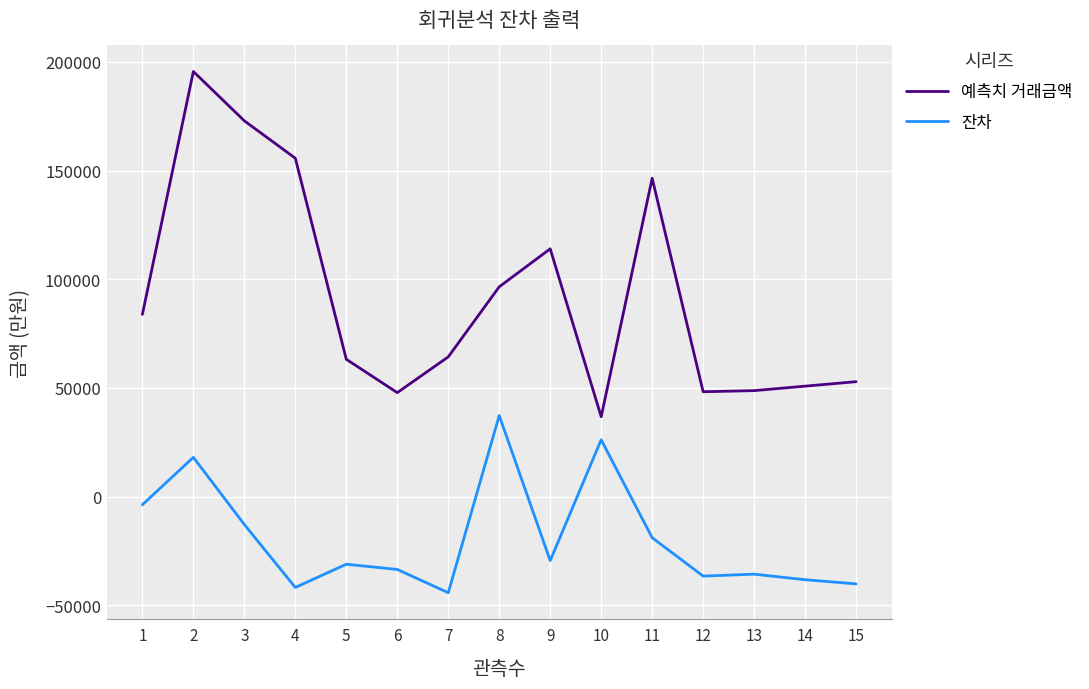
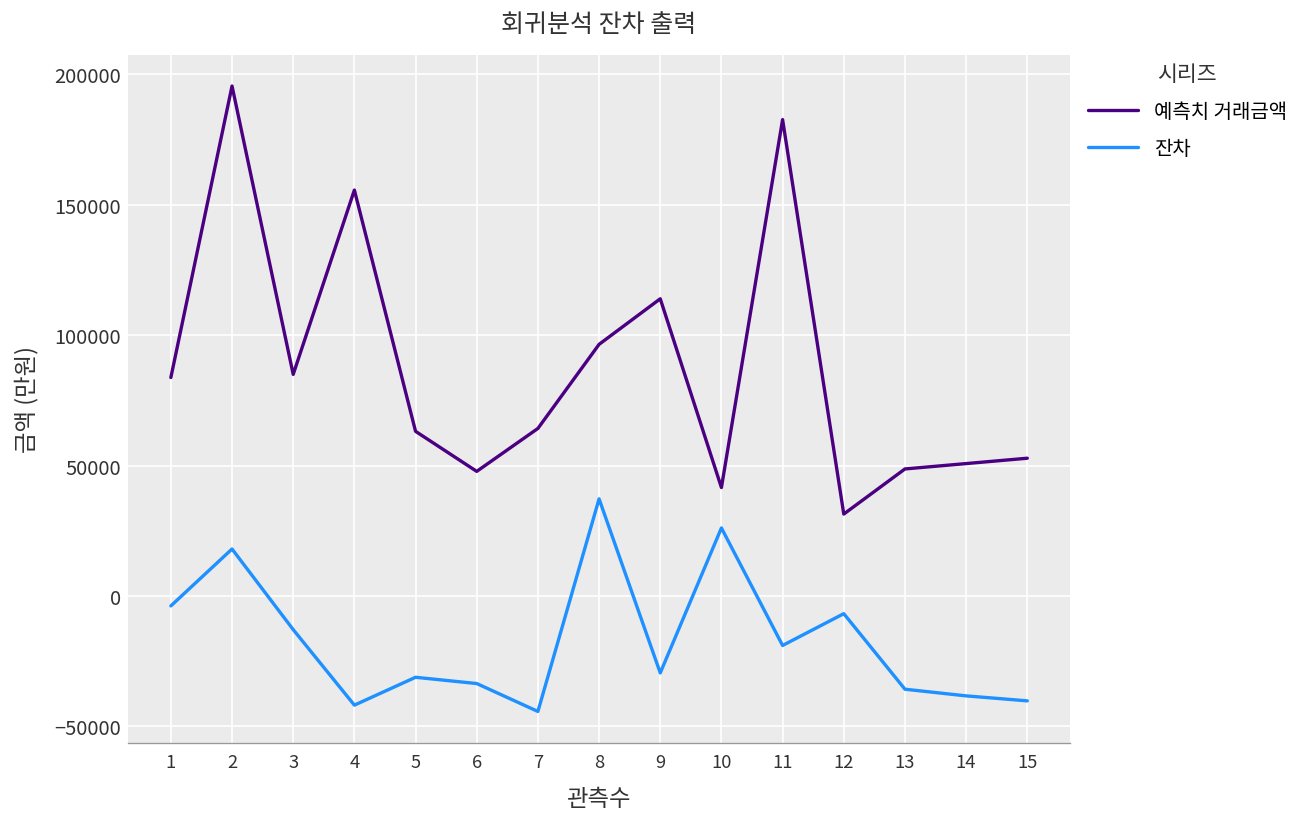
예측치 거래금액, 3: 173000 -> 85000
예측치 거래금액, 10: 37000 -> 42000
예측치 거래금액, 11: 146000 -> 183000
예측치 거래금액, 12: 48000 -> 31000
잔차, 12: -37000 -> -7000
